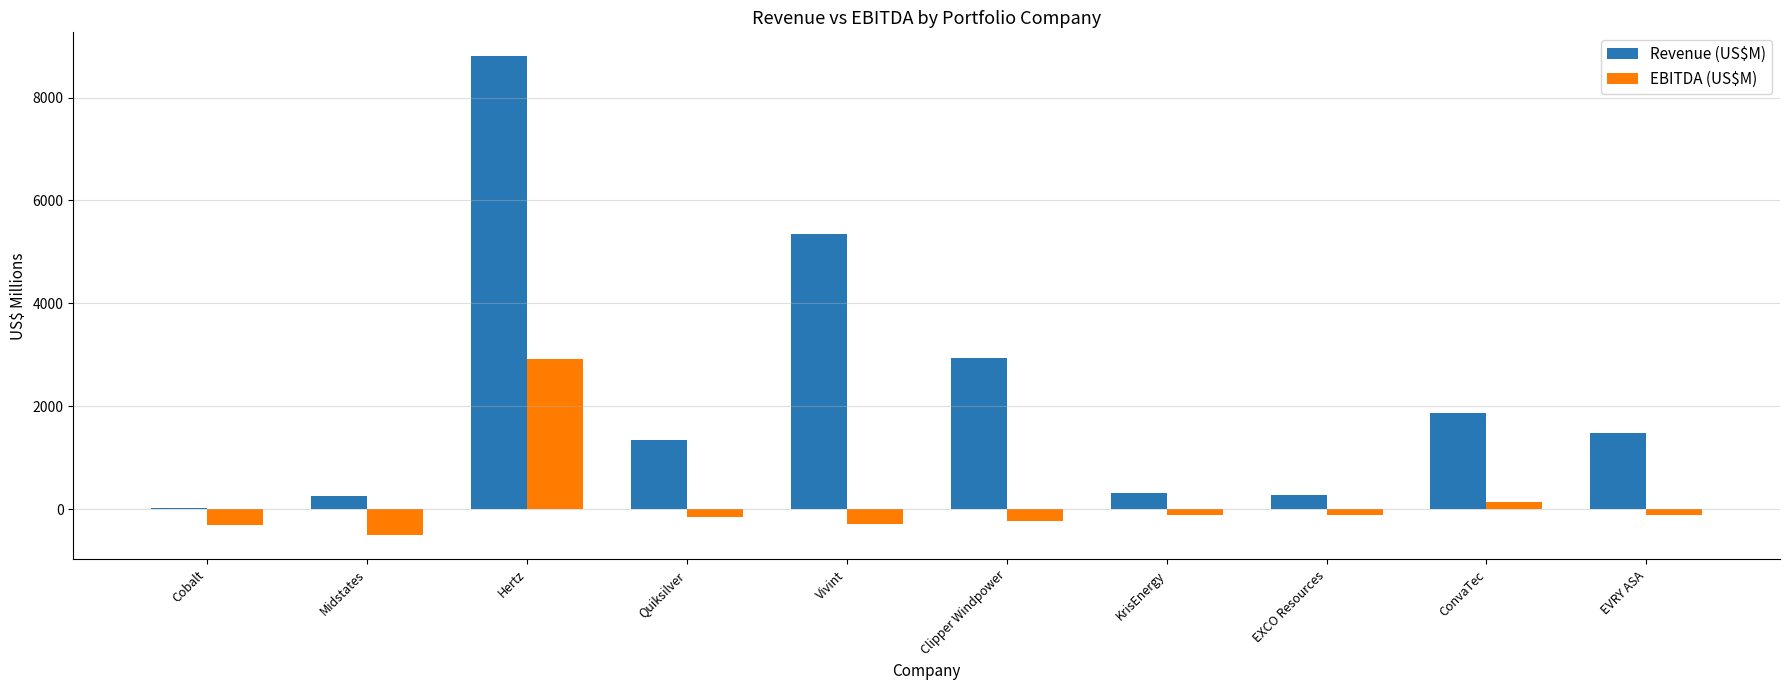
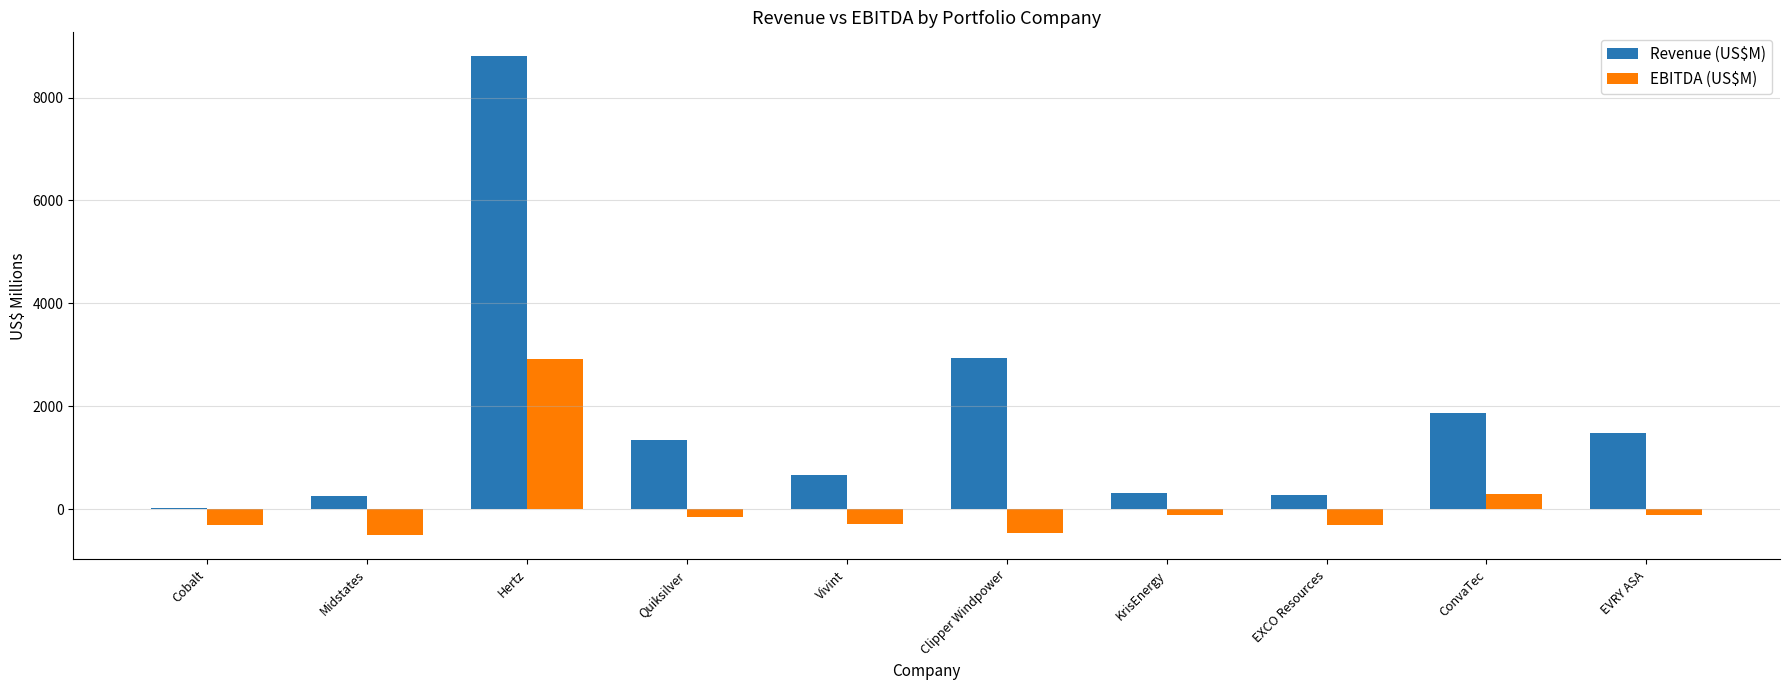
Revenue (US$M), Vivint: 5300 -> 700
EBITDA (US$M), Clipper Windpower: -200 -> -500
EBITDA (US$M), EXCO Resources: -100 -> -300
EBITDA (US$M), ConvaTec: 100 -> 300
